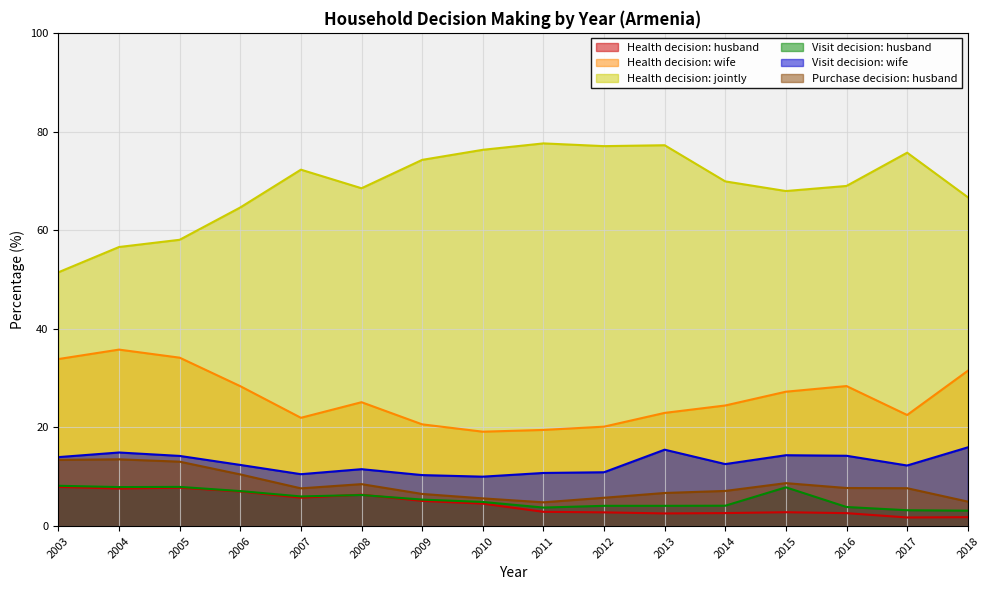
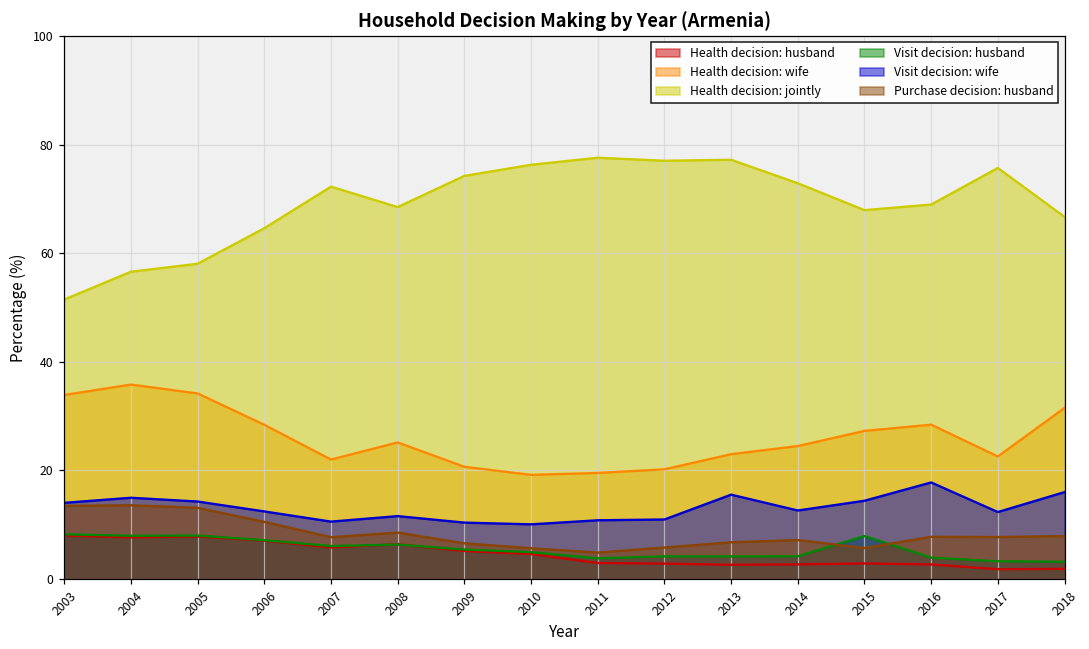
Health decision: jointly, 2014: 70 -> 73
Purchase decision: husband, 2015: 9 -> 6
Visit decision: wife, 2016: 14 -> 18
Purchase decision: husband, 2018: 5 -> 8
